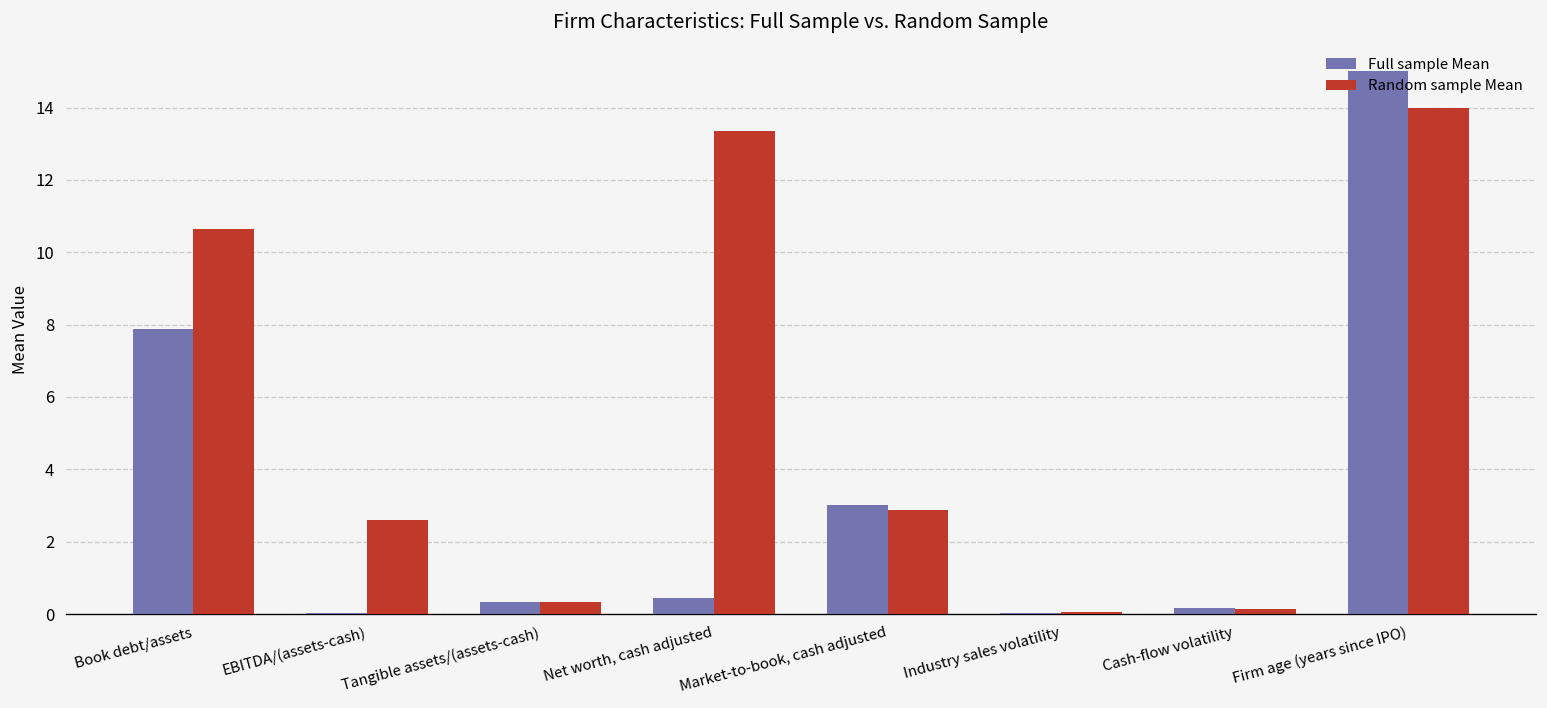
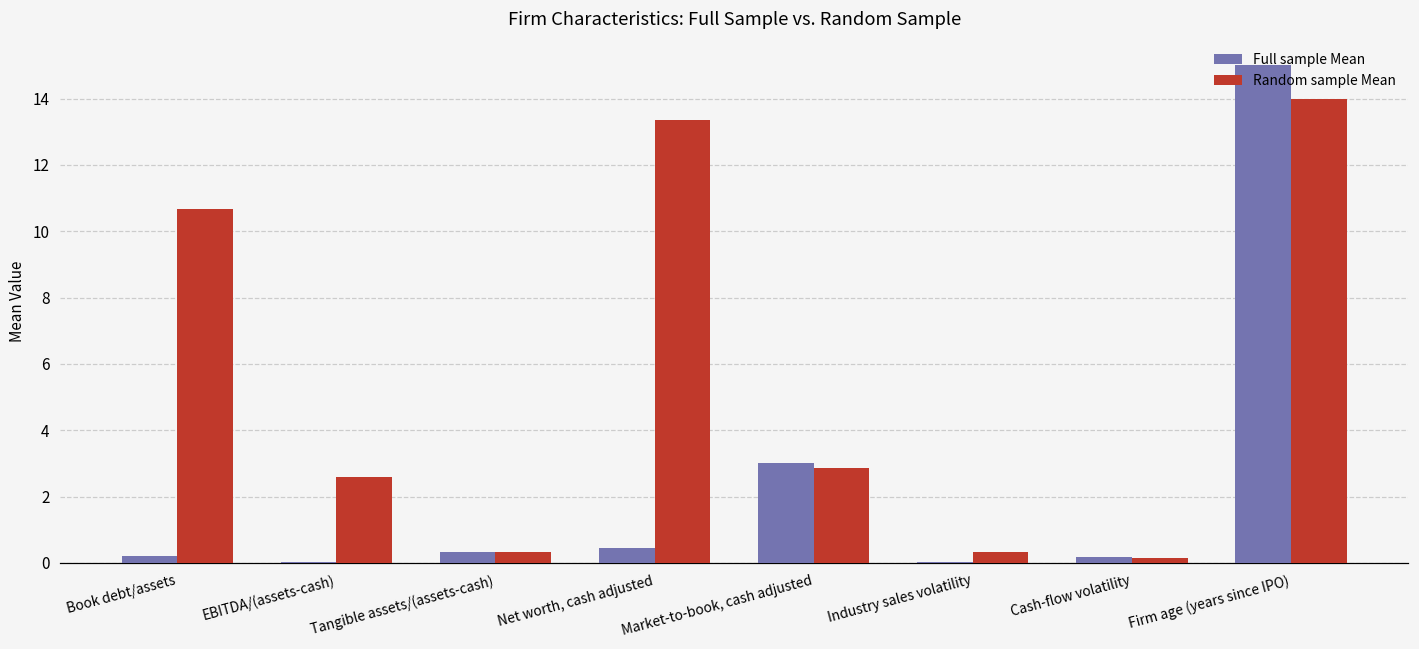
Full sample Mean, Book debt/assets: 7.9 -> 0.2
Random sample Mean, Industry sales volatility: 0.0 -> 0.3
